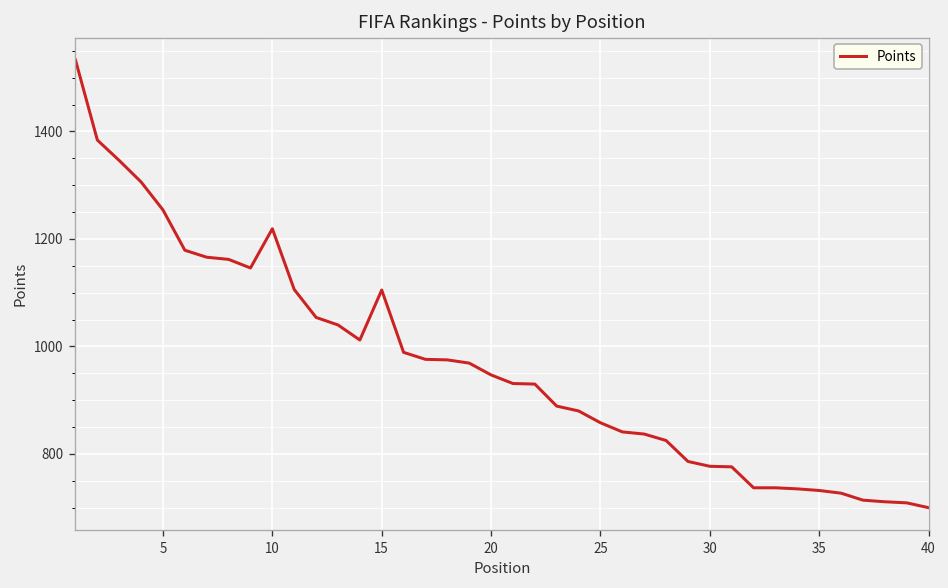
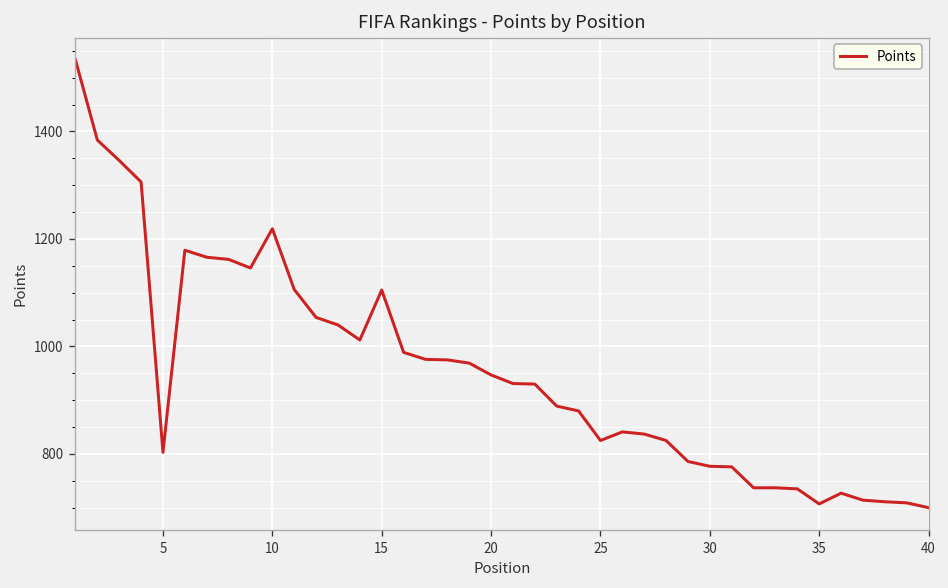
5: 1250 -> 800
25: 860 -> 830
35: 730 -> 710
